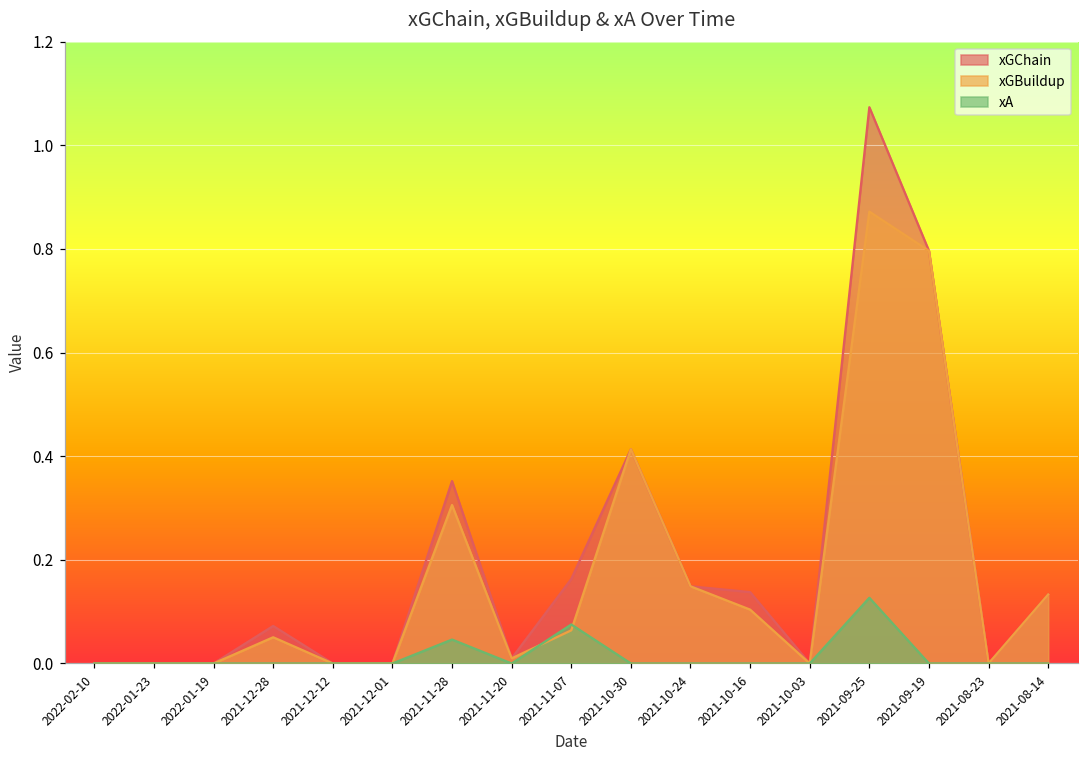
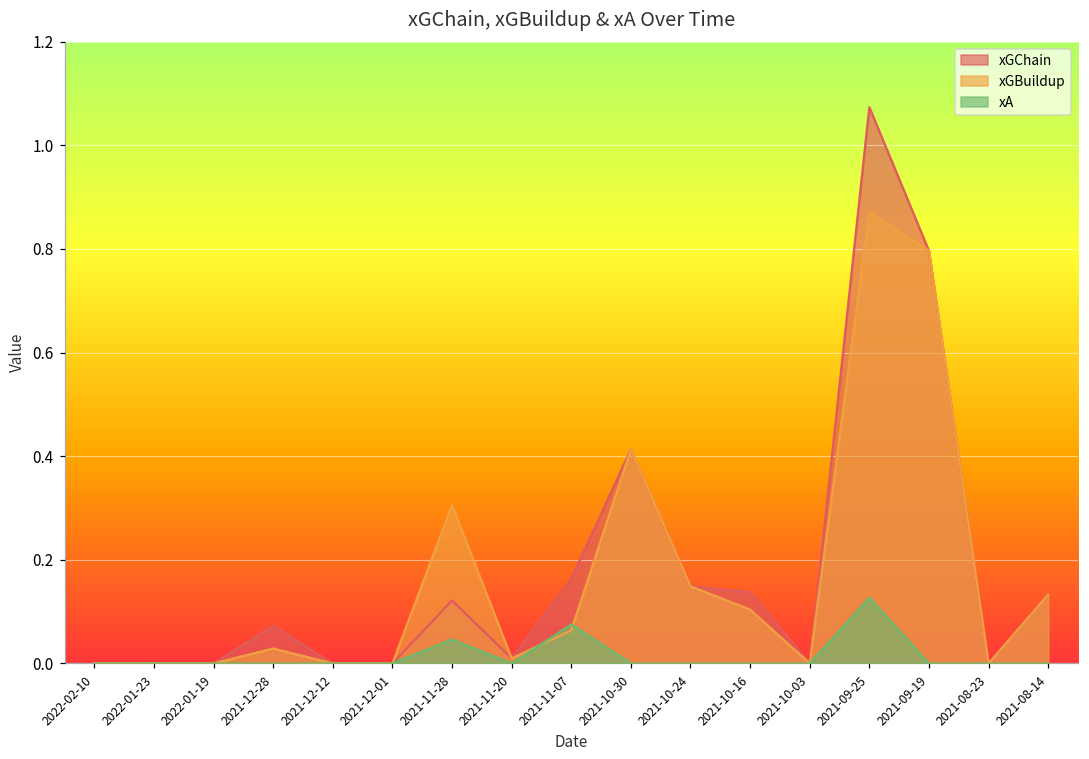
xGBuildup, 2021-12-28: 0.05 -> 0.03
xGChain, 2021-11-28: 0.35 -> 0.12
